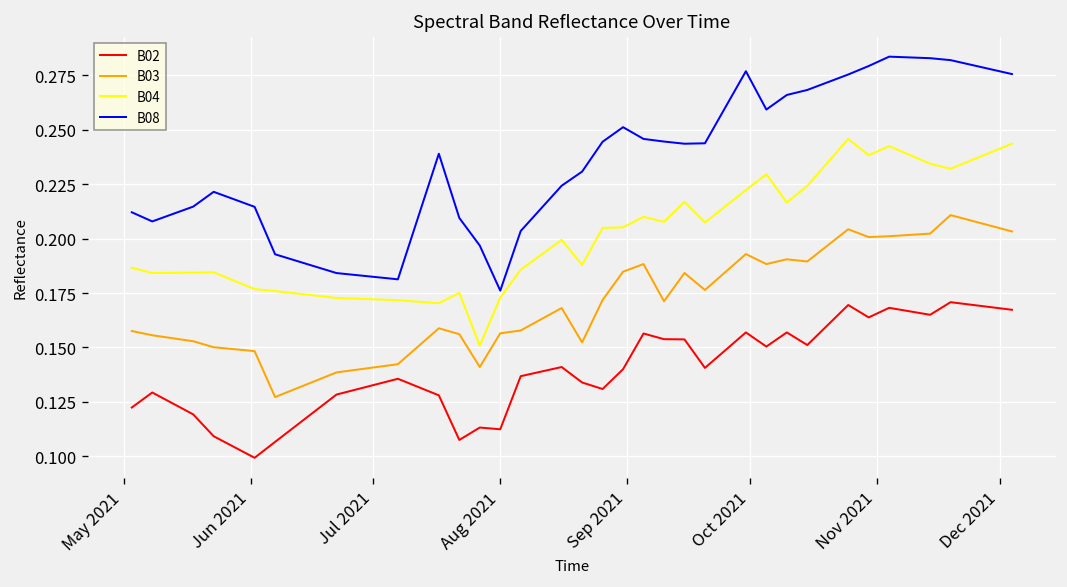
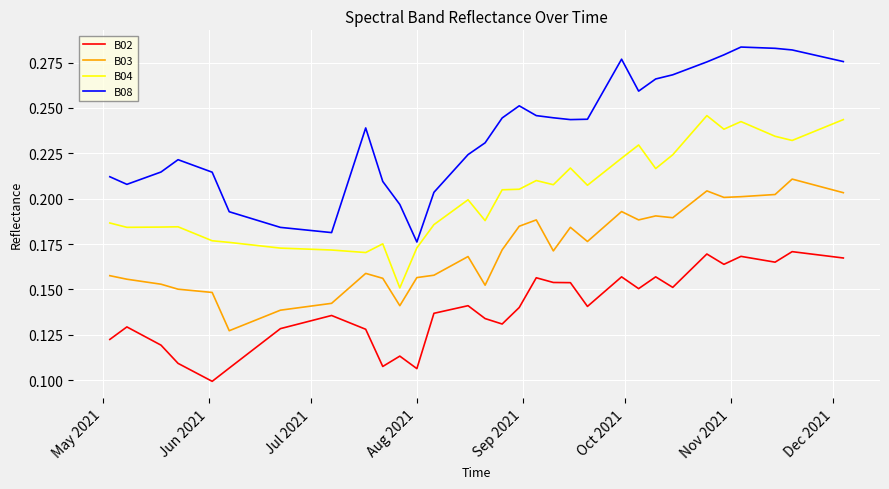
B02, Aug 2021: 0.112 -> 0.106
